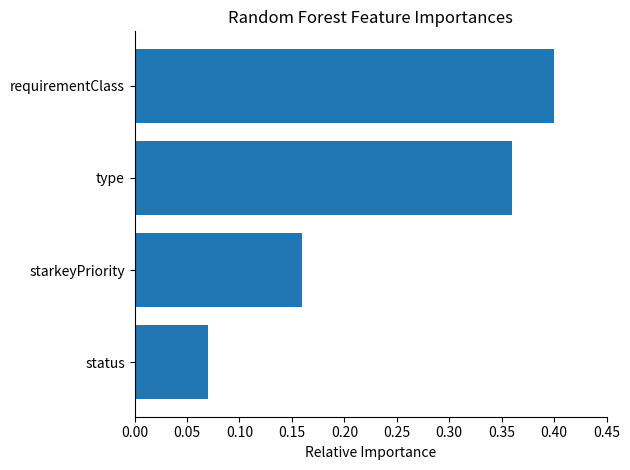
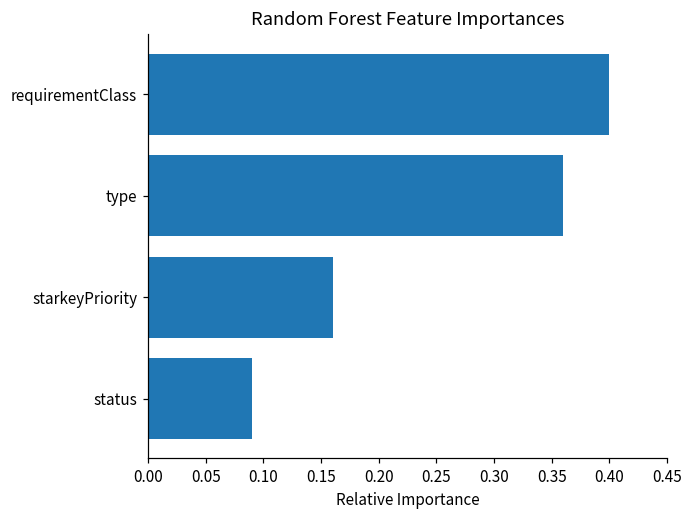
status: 0.07 -> 0.09
